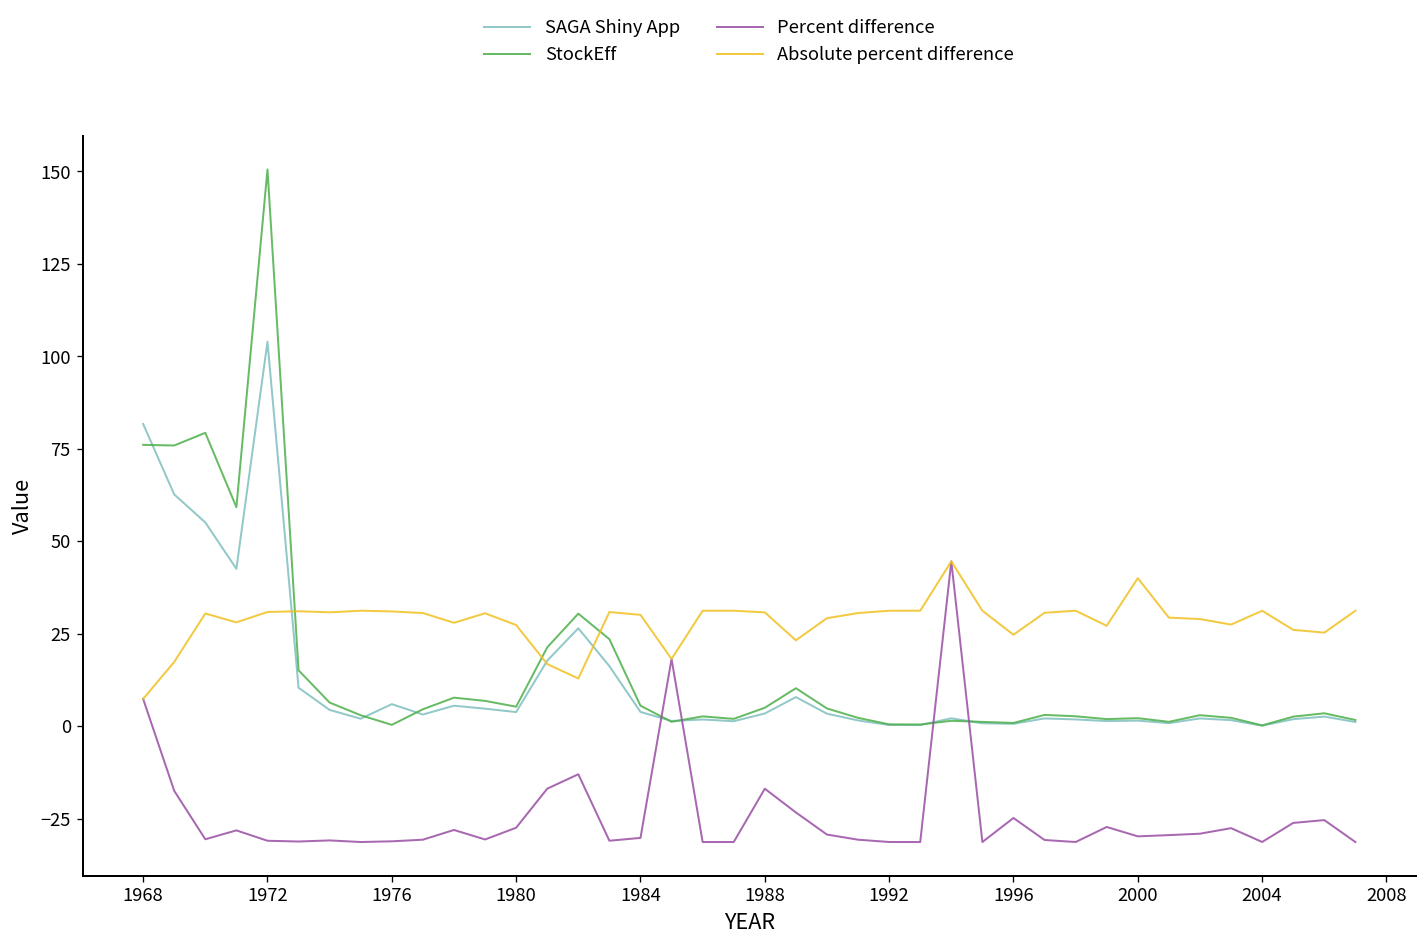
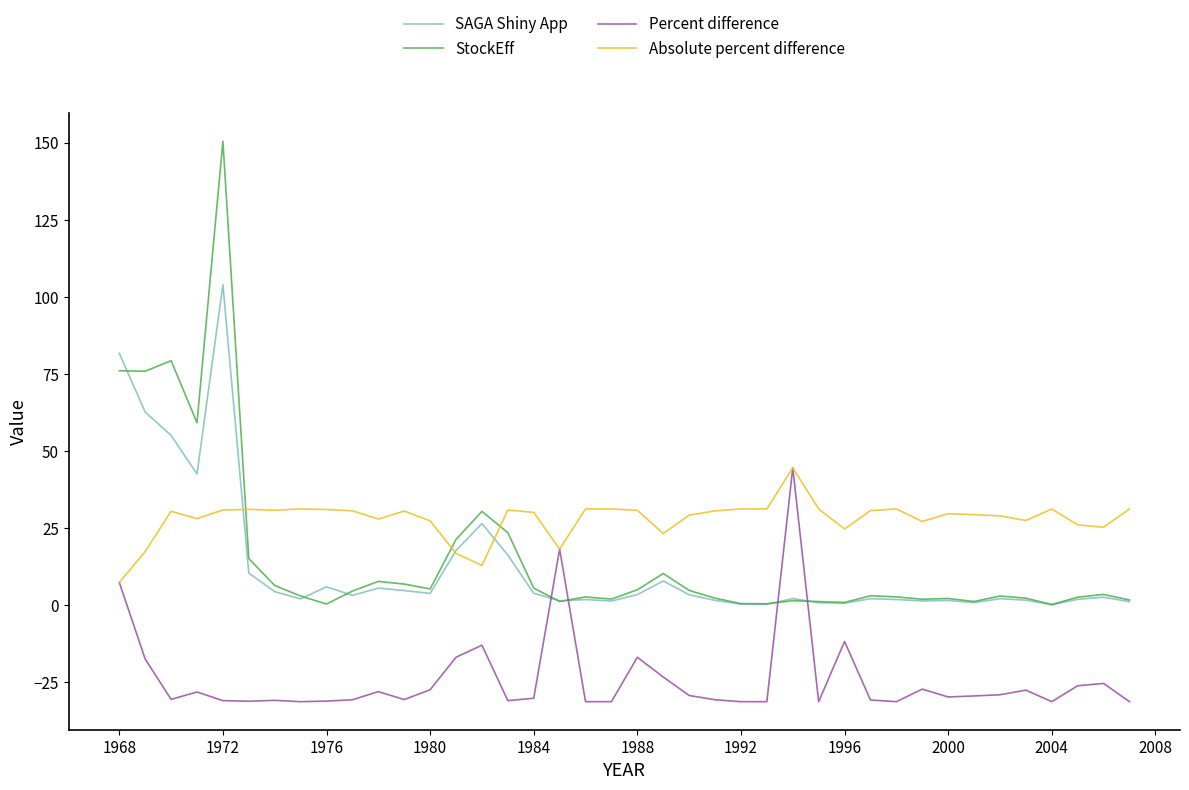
Percent difference, 1996: -25 -> -12
Absolute percent difference, 2000: 40 -> 30
